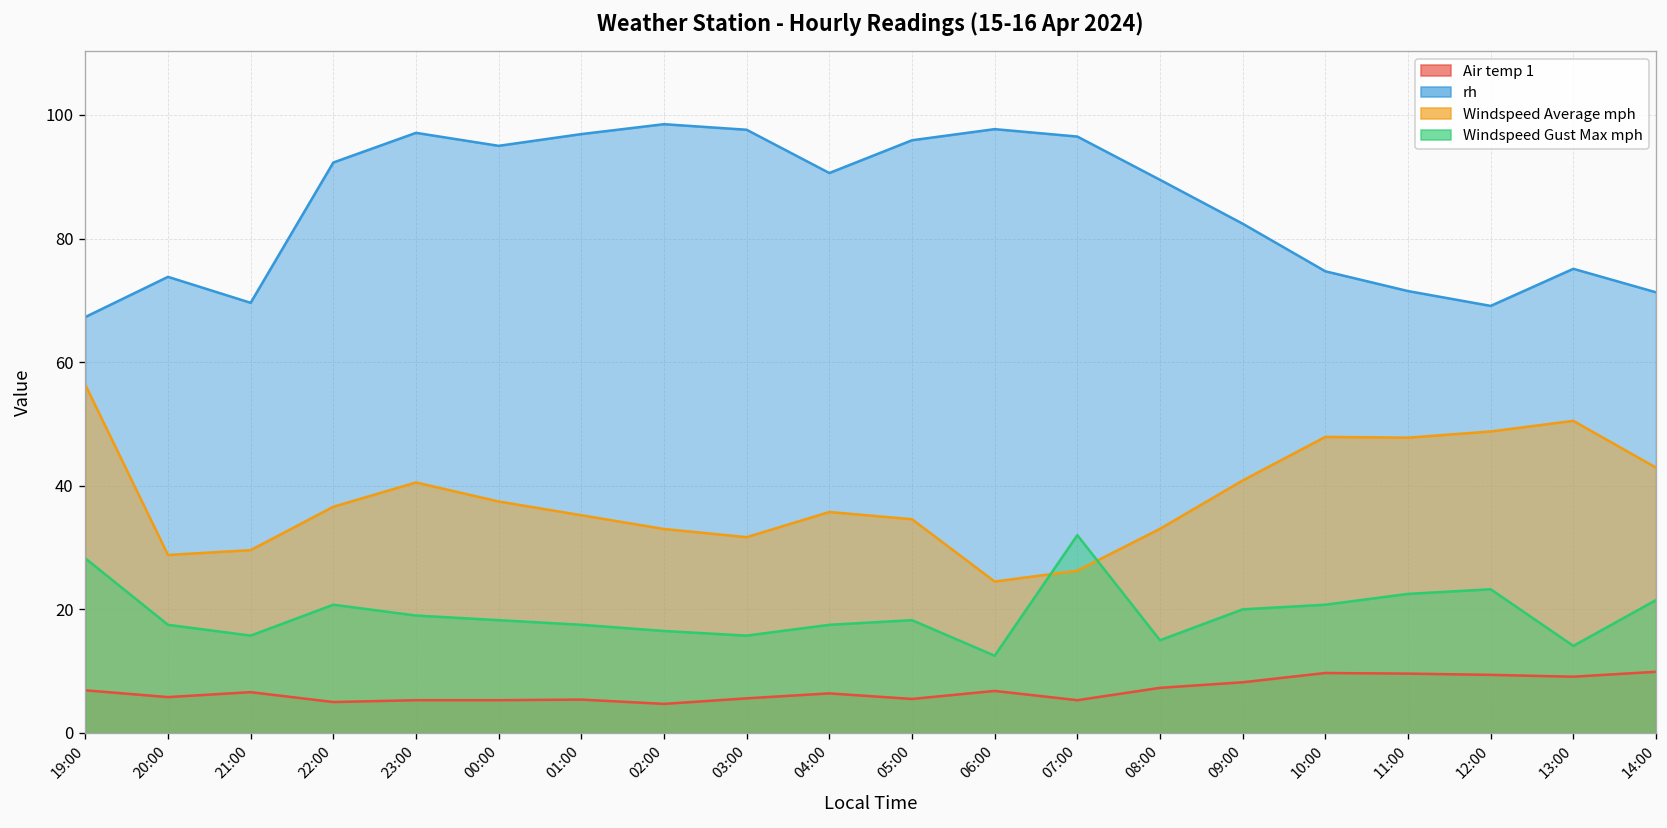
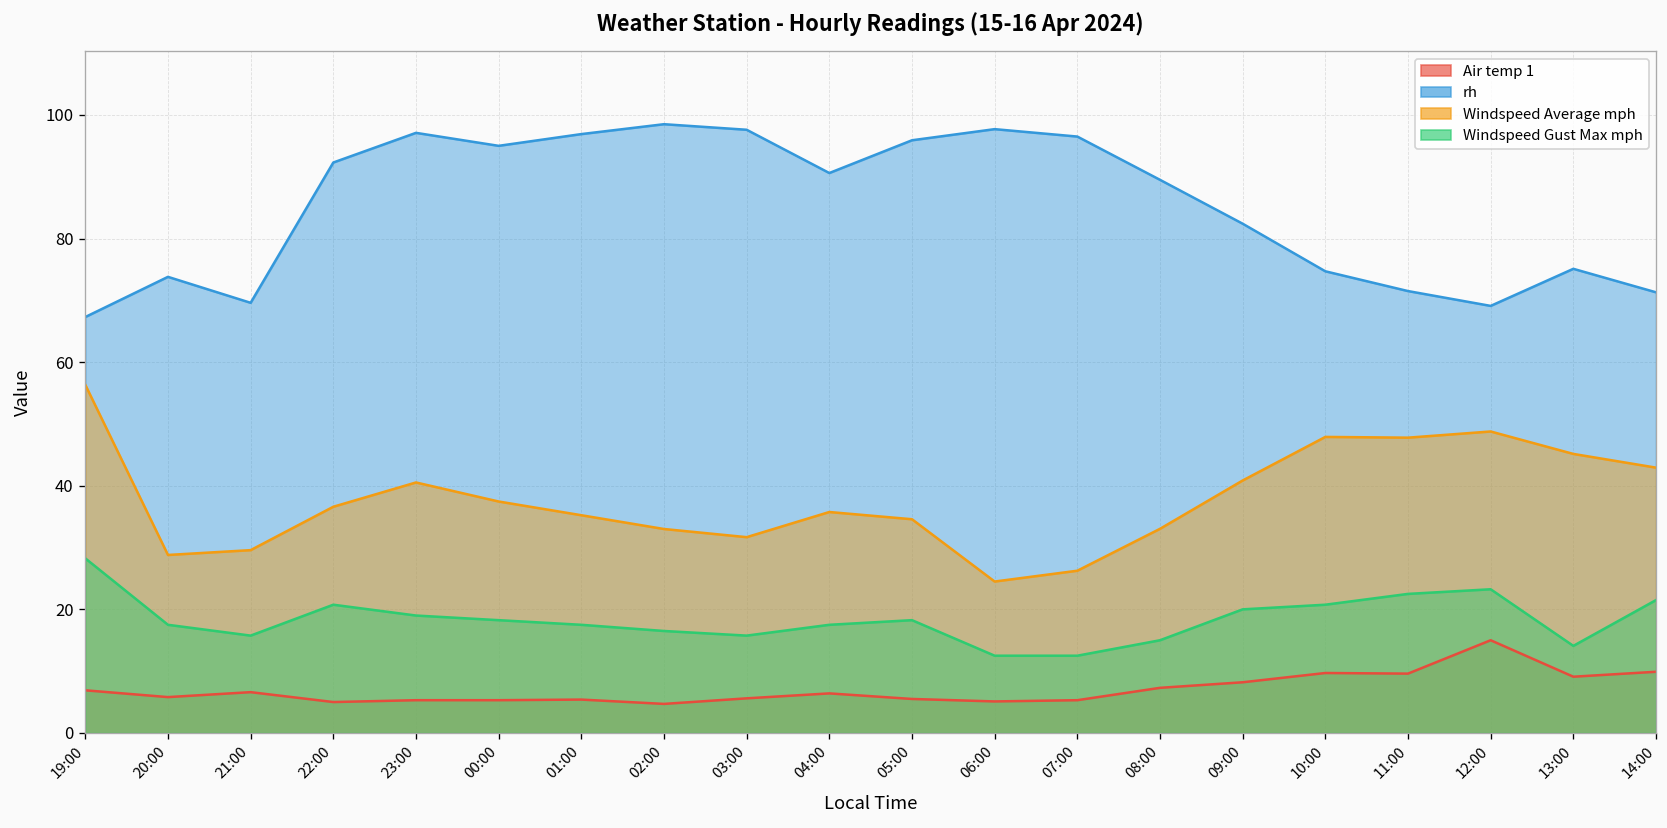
Air temp 1, 06:00: 7 -> 5
Windspeed Gust Max mph, 07:00: 32 -> 13
Air temp 1, 12:00: 9 -> 15
Windspeed Average mph, 13:00: 51 -> 45
